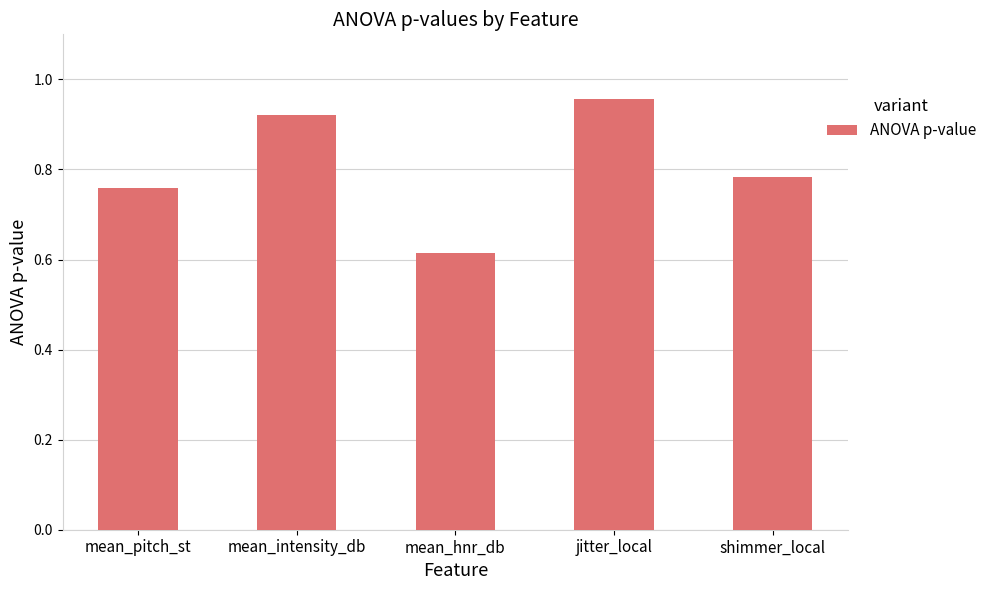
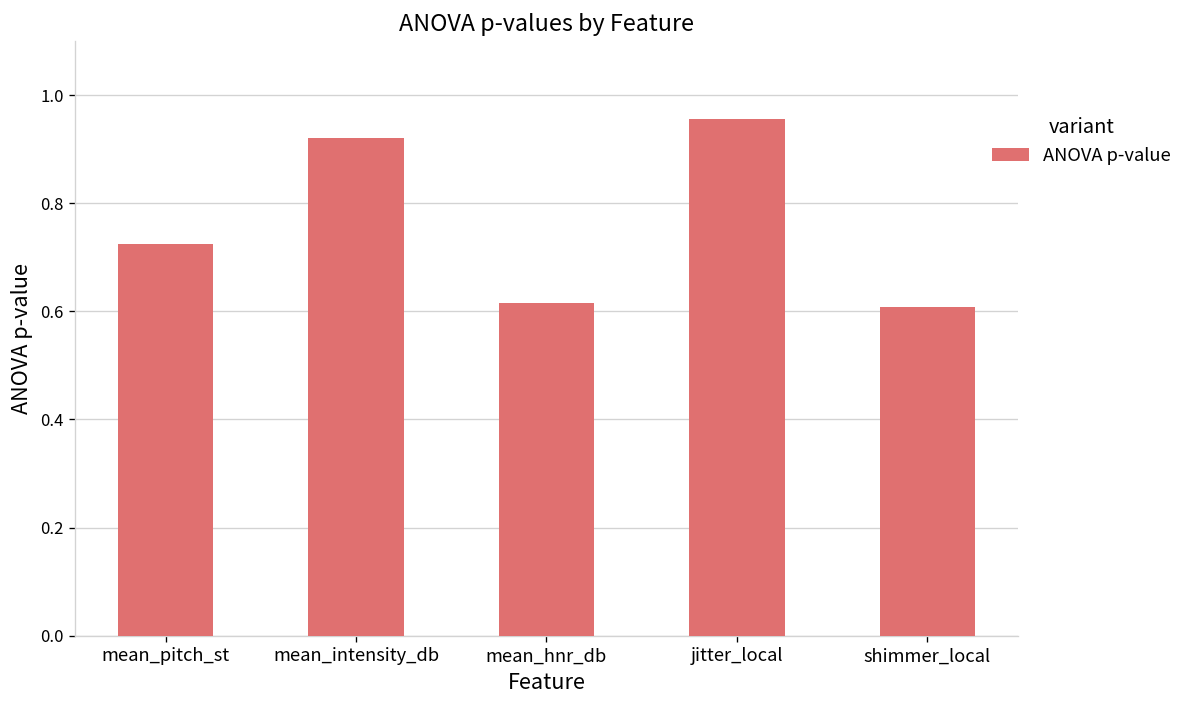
mean_pitch_st: 0.76 -> 0.72
shimmer_local: 0.78 -> 0.61
